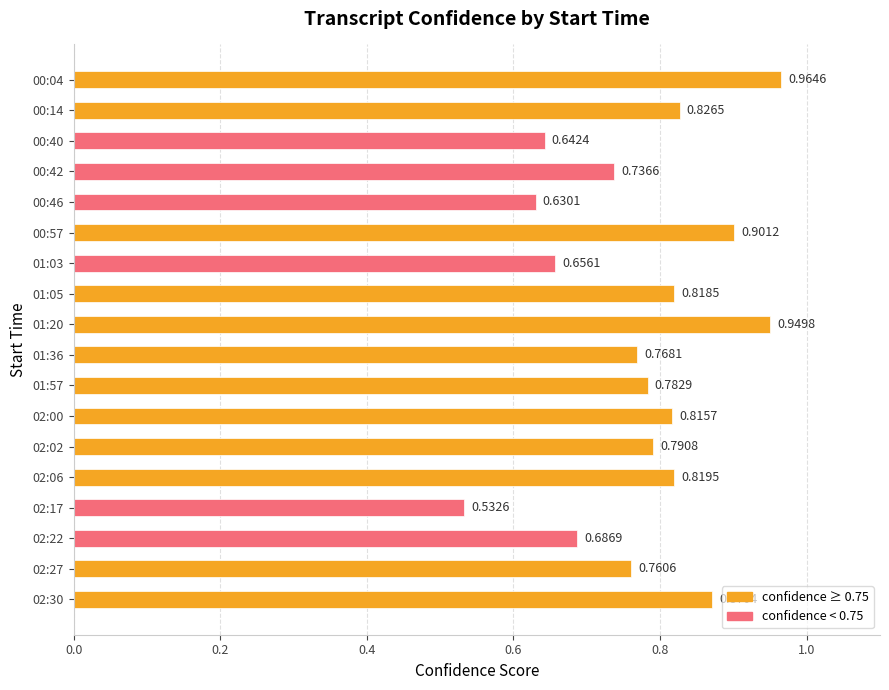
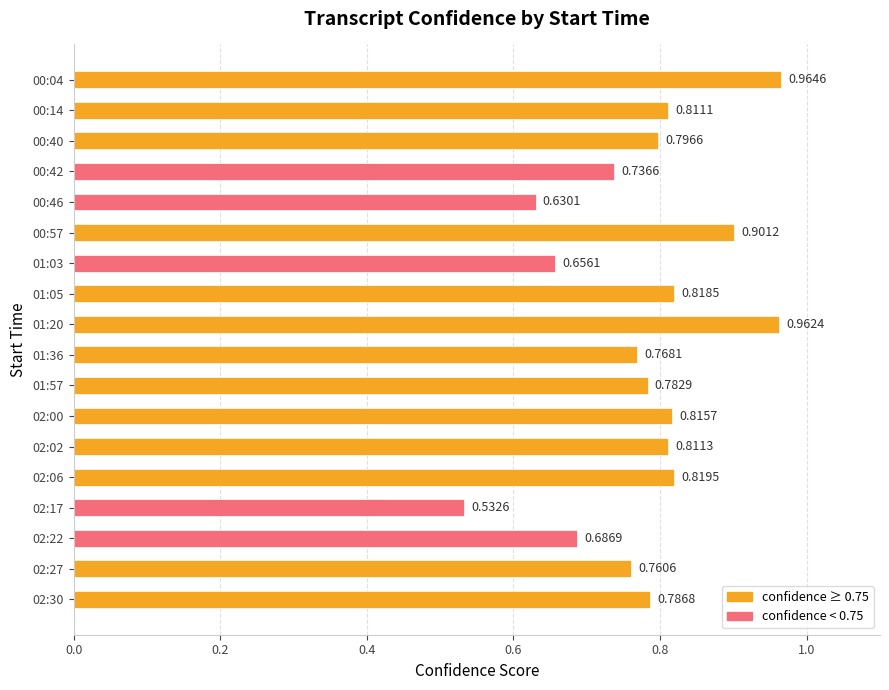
00:14: 0.8265 -> 0.8111
00:40: 0.6424 -> 0.7966
01:20: 0.9498 -> 0.9624
02:02: 0.7908 -> 0.8113
02:30: 0.87 -> 0.79
